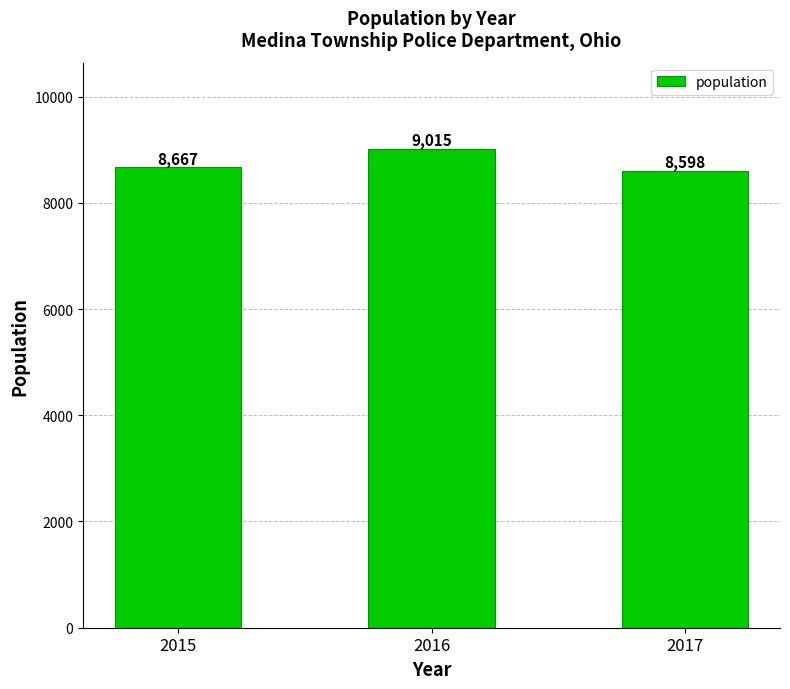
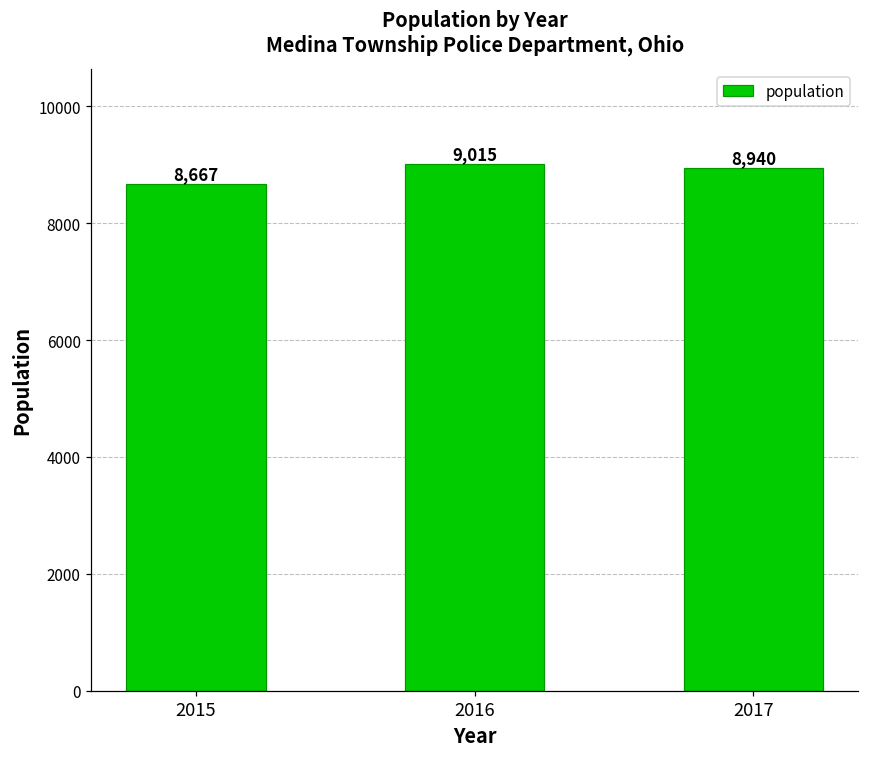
2017: 8,598 -> 8,940
